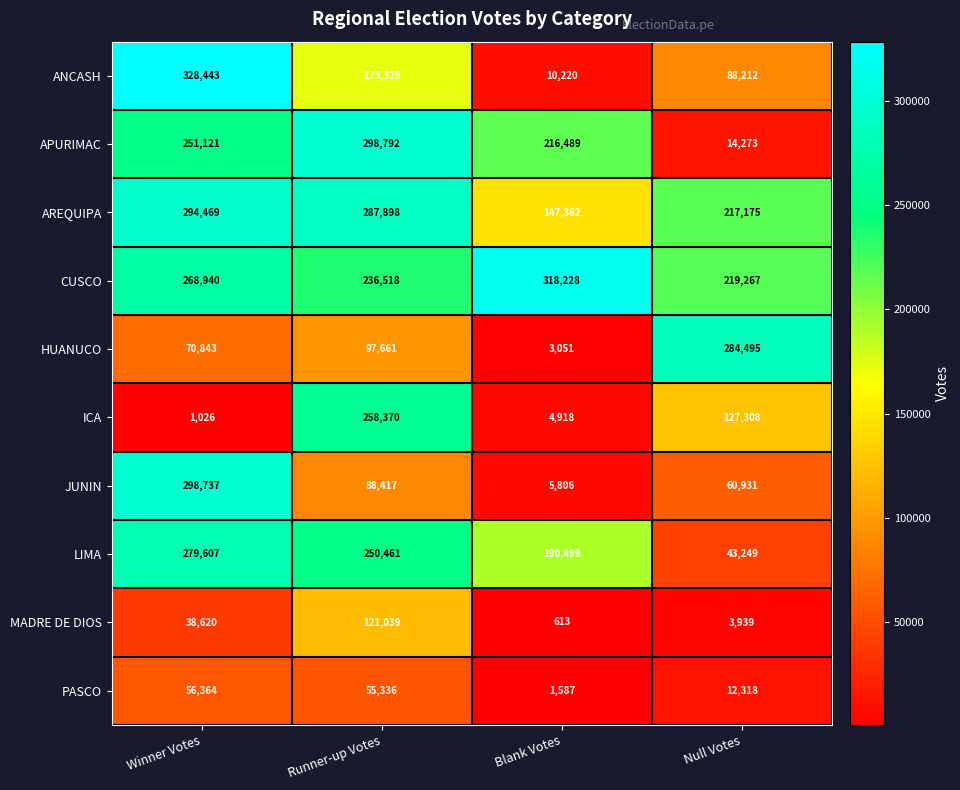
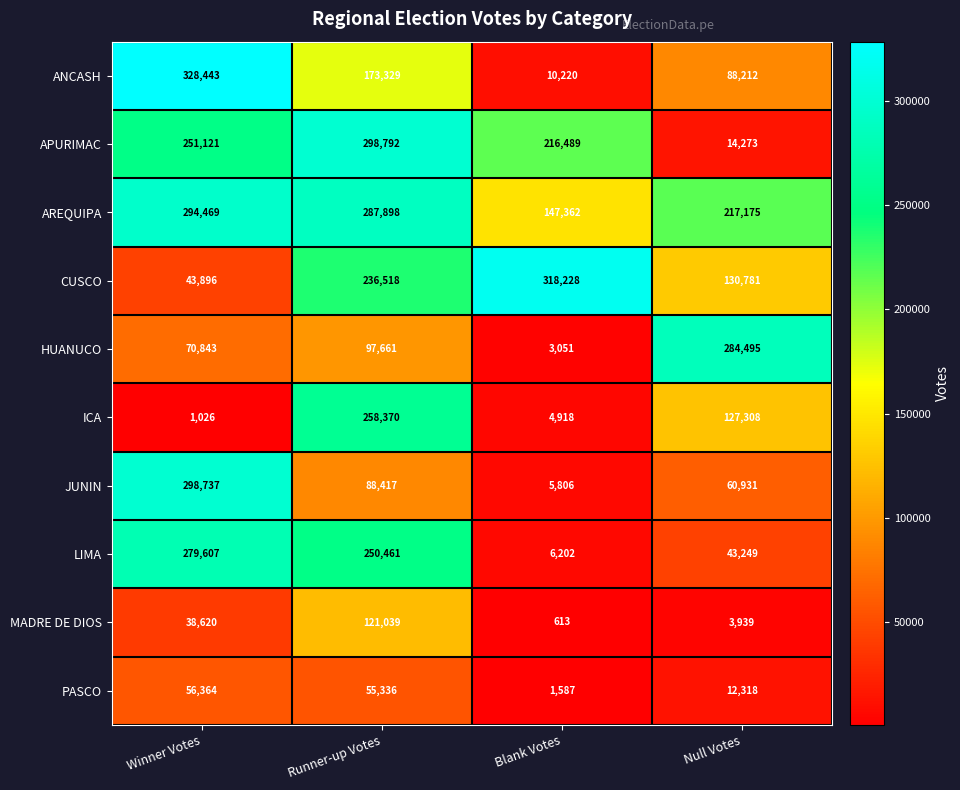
CUSCO, Winner Votes: 268,940 -> 43,896
CUSCO, Null Votes: 219,267 -> 130,781
LIMA, Blank Votes: 190,499 -> 6,202
